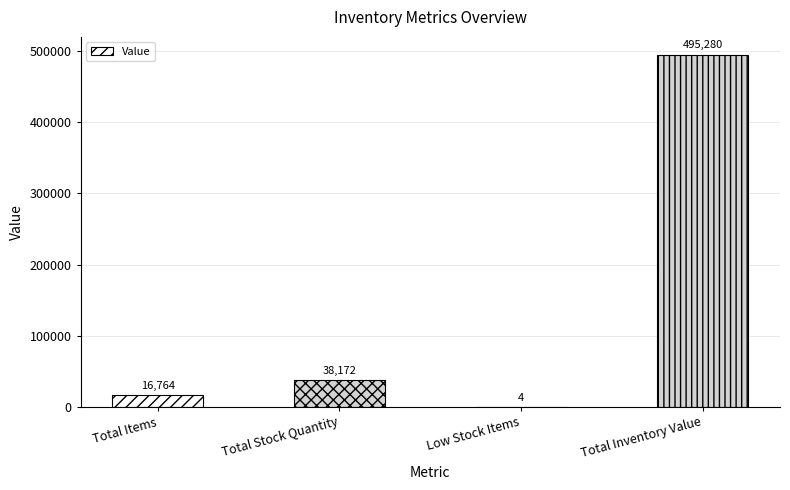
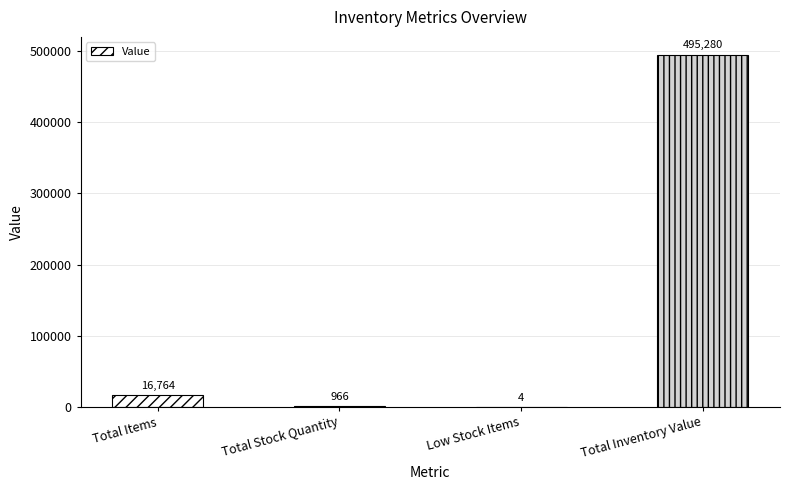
Total Stock Quantity: 38,172 -> 966
